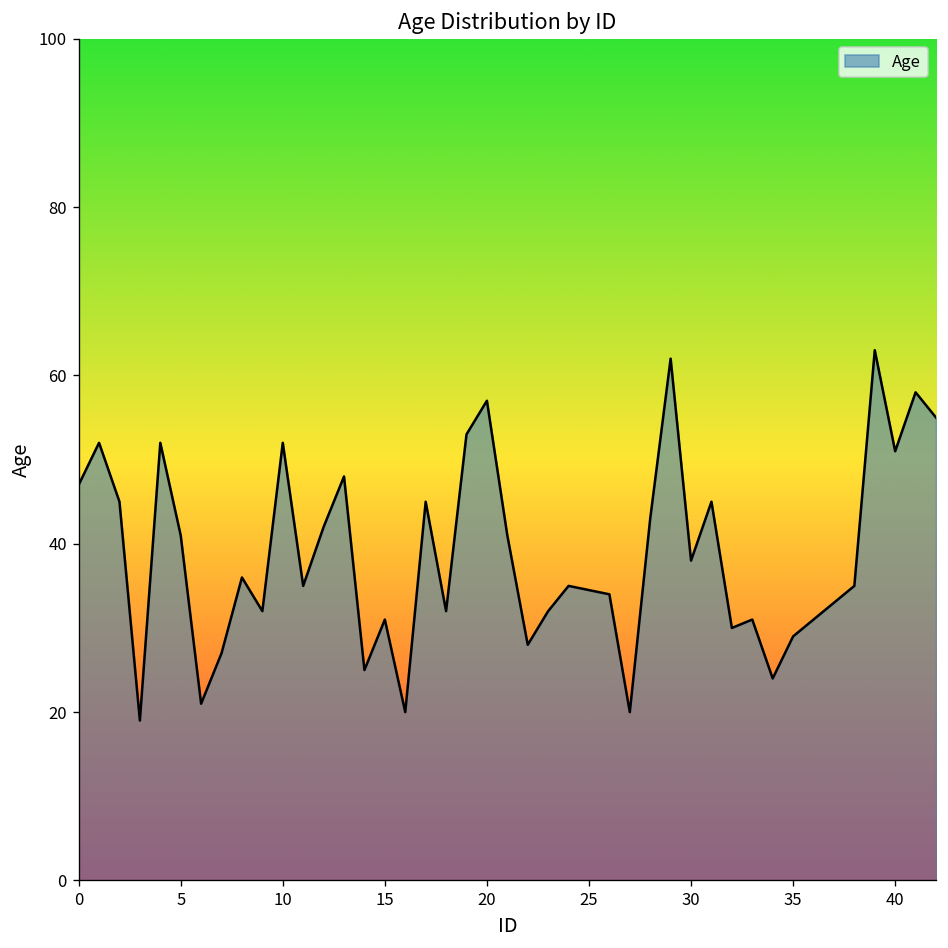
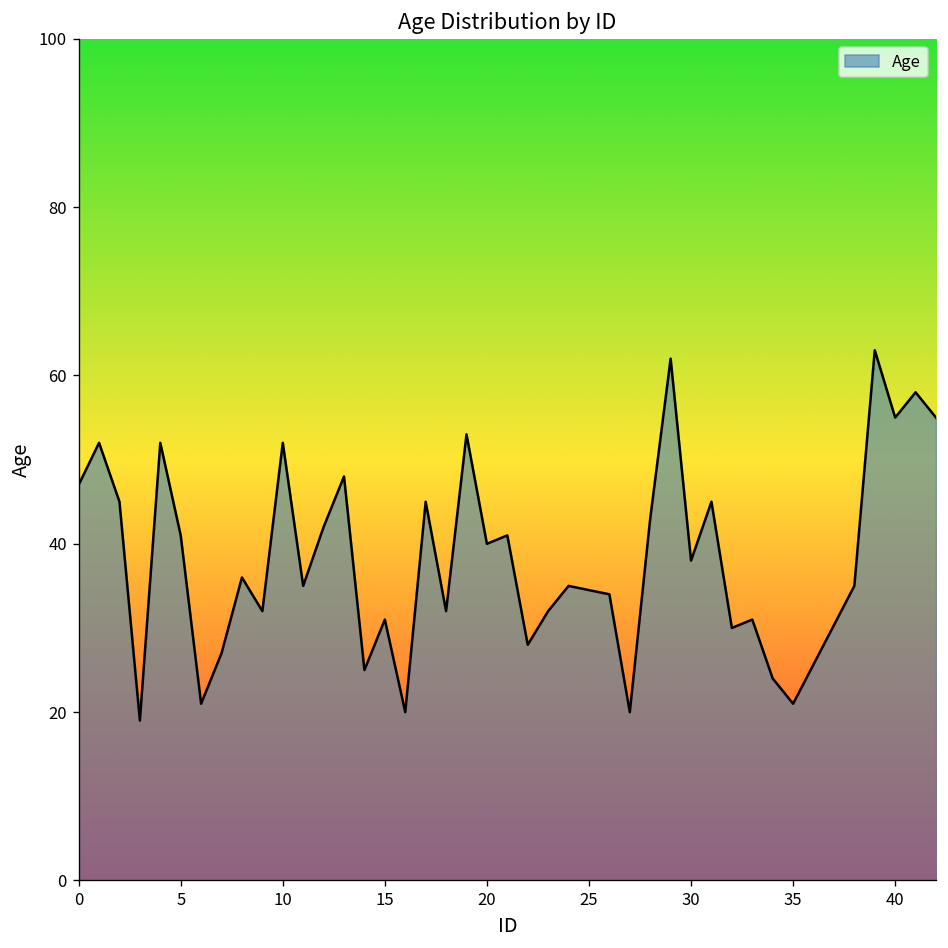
20: 57 -> 40
35: 29 -> 21
40: 51 -> 55
